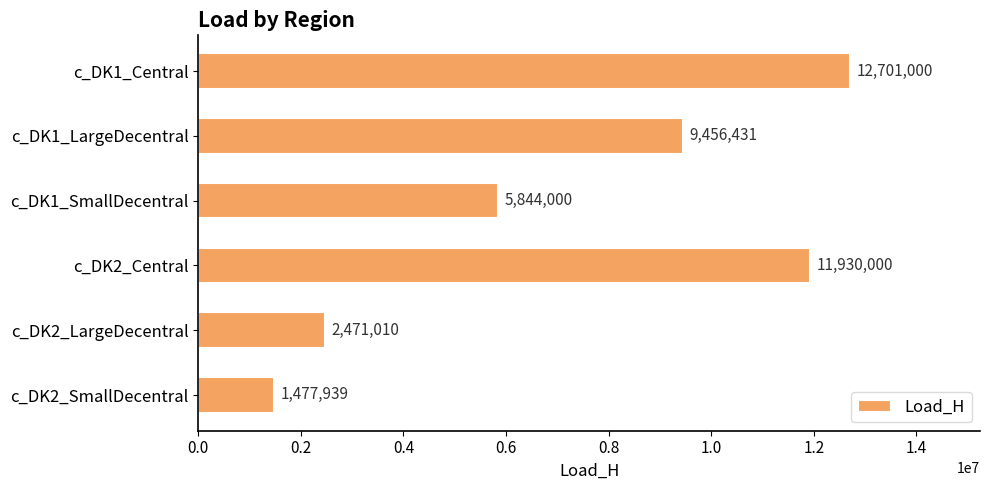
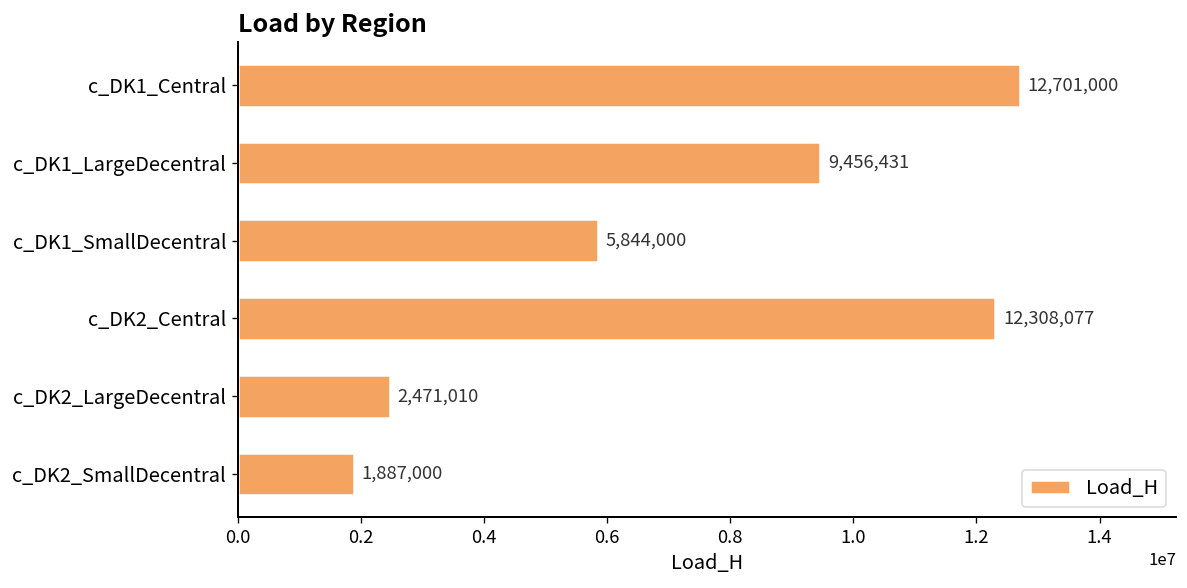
c_DK2_Central: 11,930,000 -> 12,308,077
c_DK2_SmallDecentral: 1,477,939 -> 1,887,000
